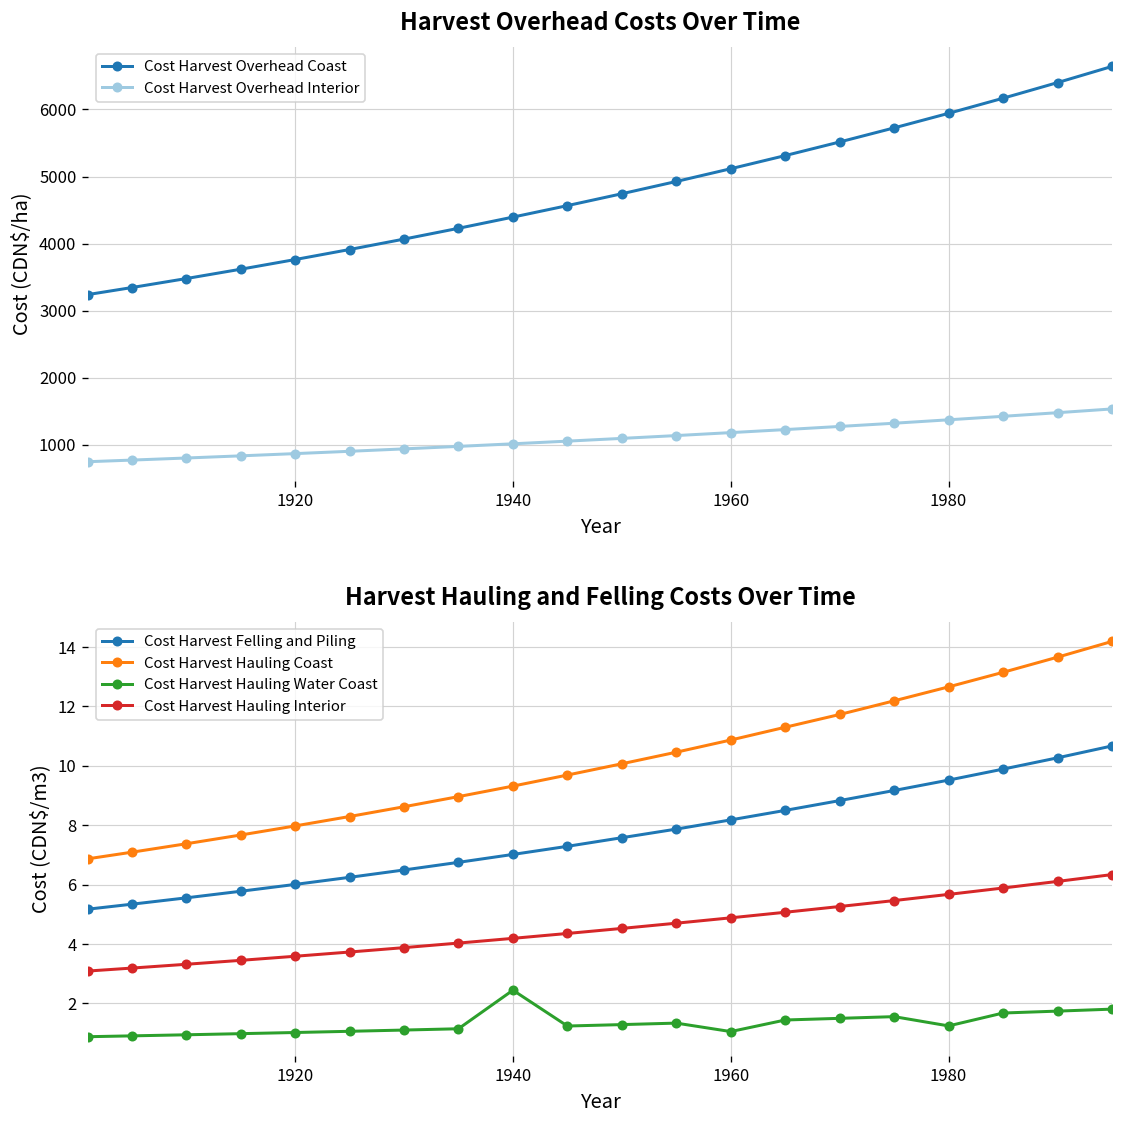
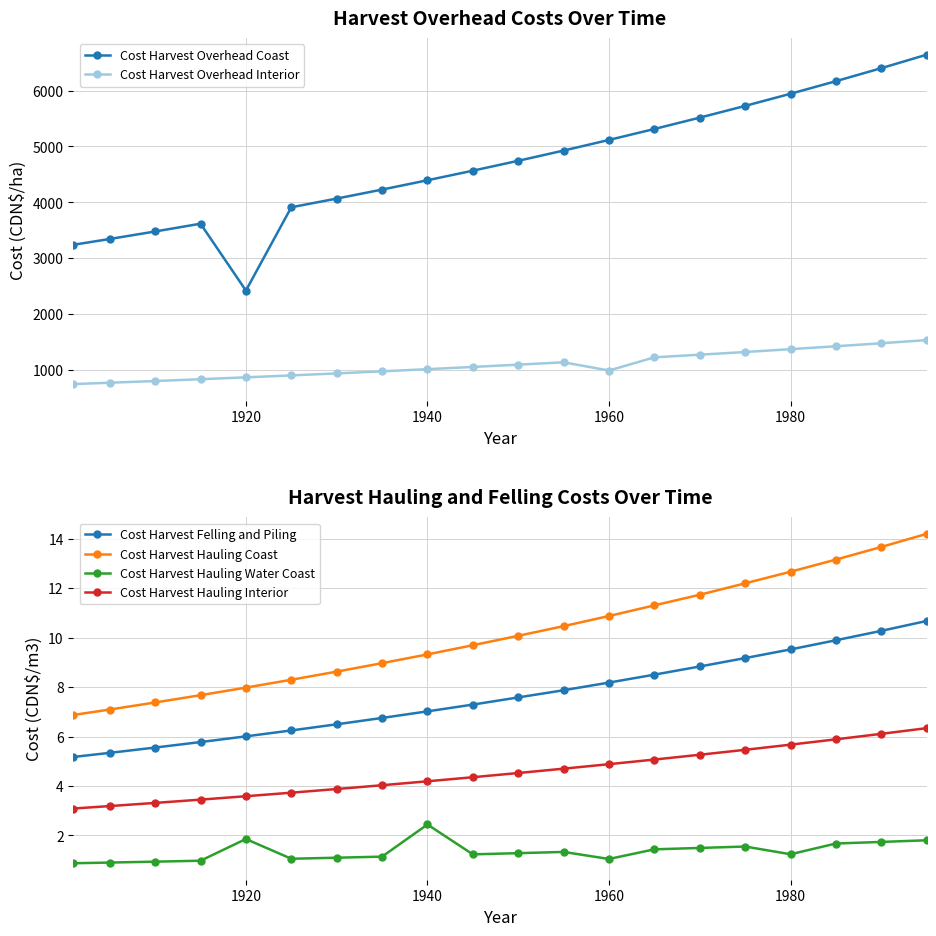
Harvest Overhead Costs Over Time, Cost Harvest Overhead Coast, 1920: 3800 -> 2400
Harvest Overhead Costs Over Time, Cost Harvest Overhead Interior, 1960: 1200 -> 1000
Harvest Hauling and Felling Costs Over Time, Cost Harvest Hauling Water Coast, 1920: 1.0 -> 1.9
